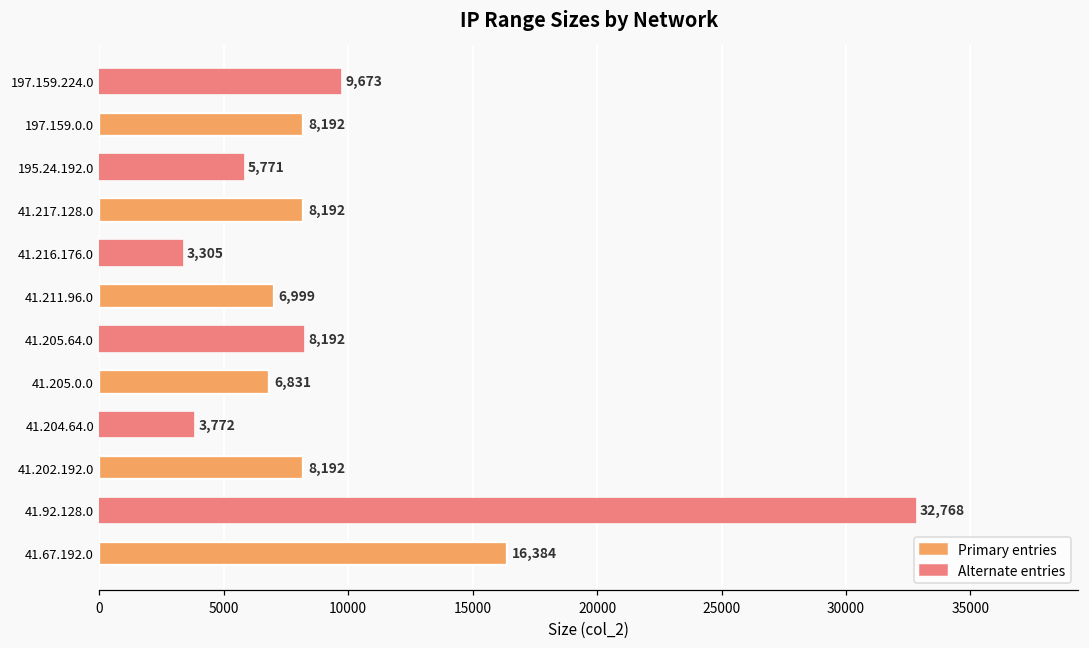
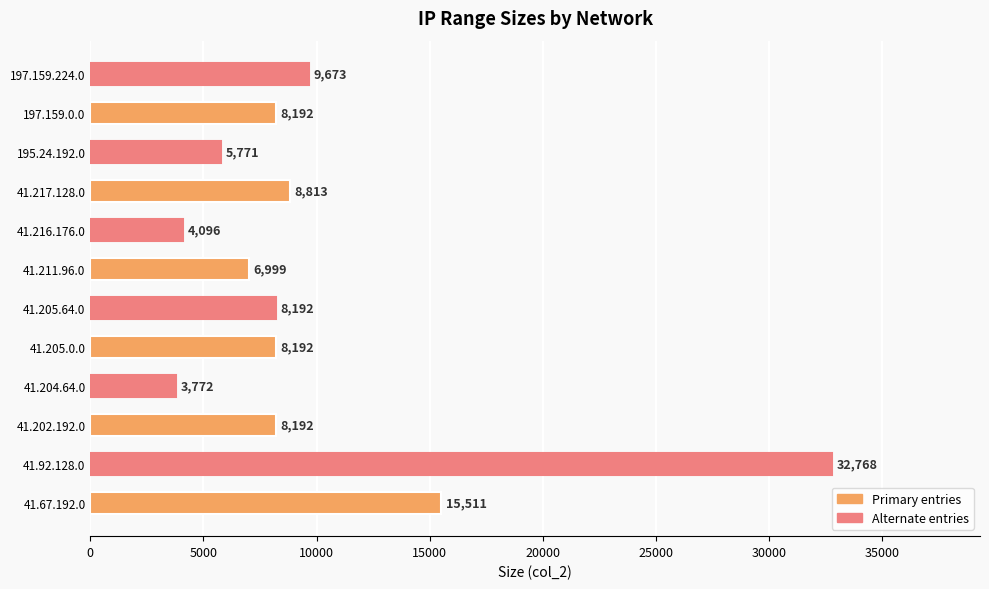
41.217.128.0: 8,192 -> 8,813
41.216.176.0: 3,305 -> 4,096
41.205.0.0: 6,831 -> 8,192
41.67.192.0: 16,384 -> 15,511
